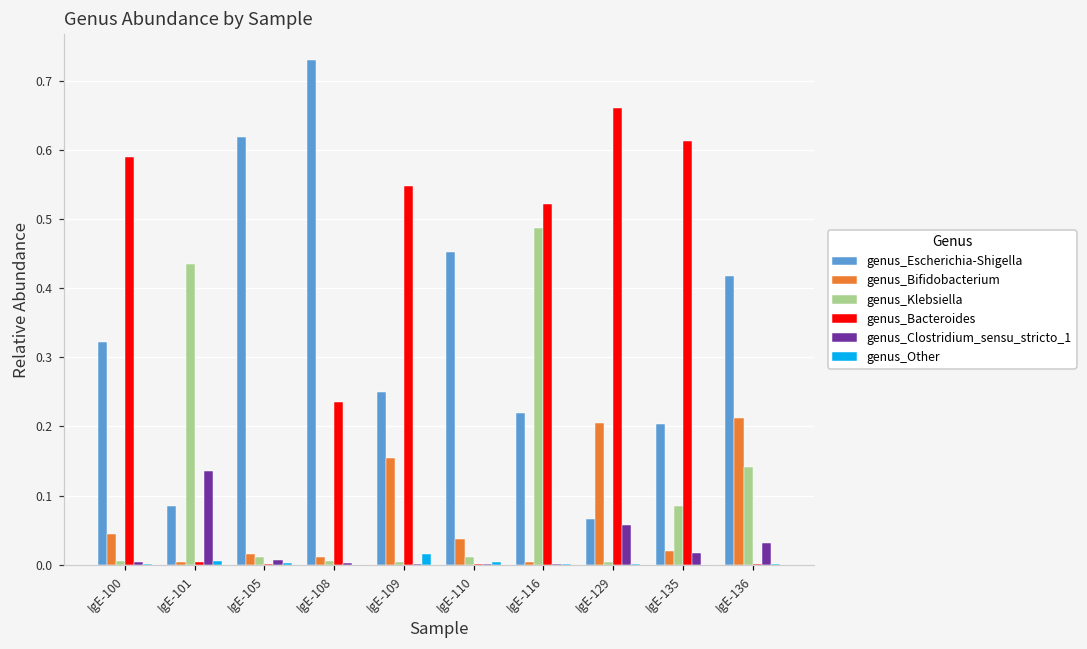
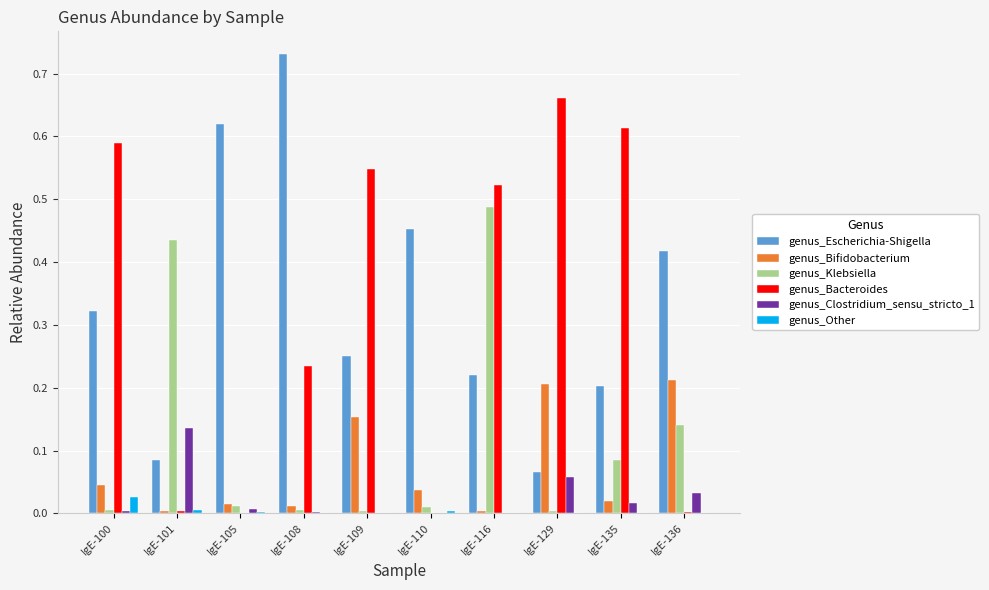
genus_Other, IgE-100: 0.00 -> 0.03
genus_Other, IgE-109: 0.01 -> 0.00
